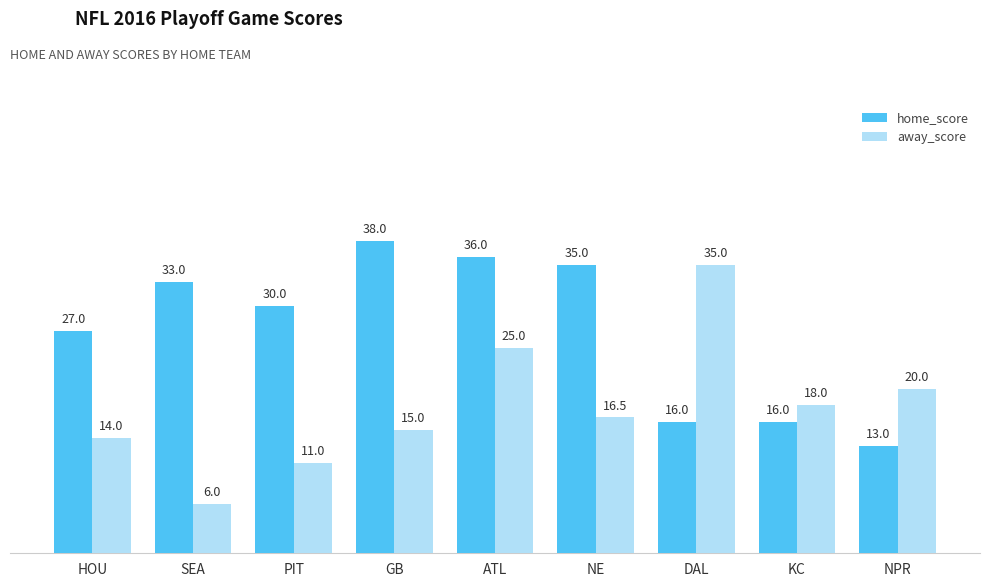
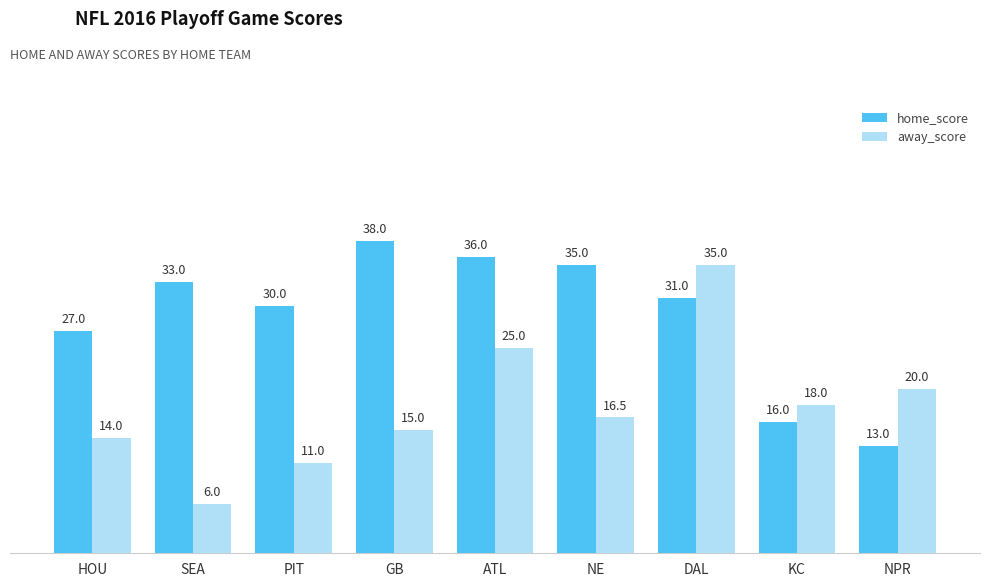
home_score, DAL: 16.0 -> 31.0
